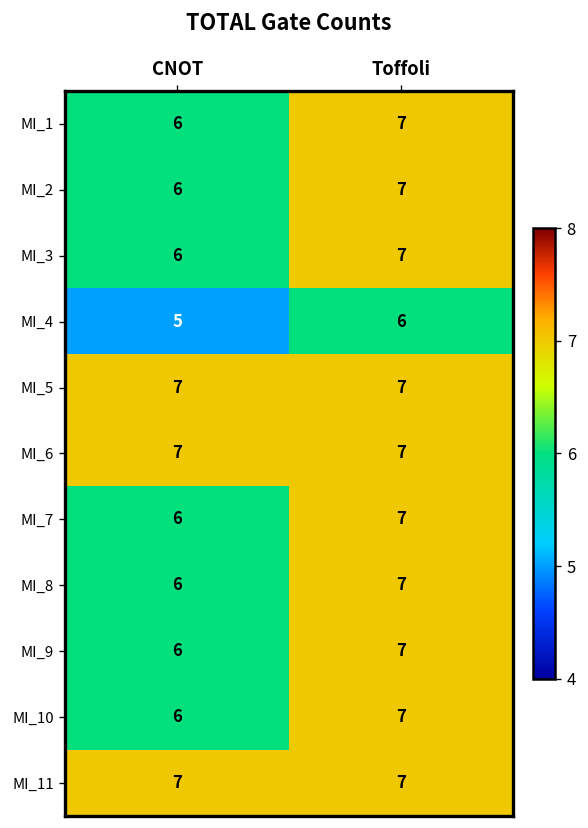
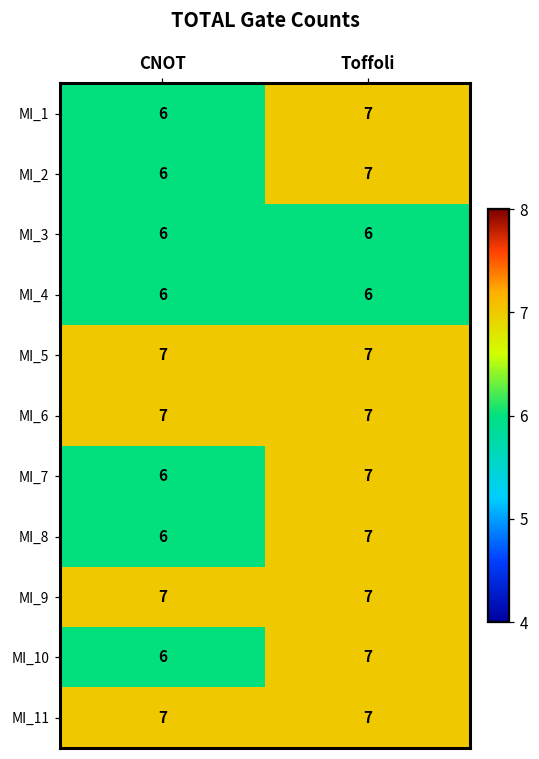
MI_3, Toffoli: 7 -> 6
MI_4, CNOT: 5 -> 6
MI_9, CNOT: 6 -> 7
